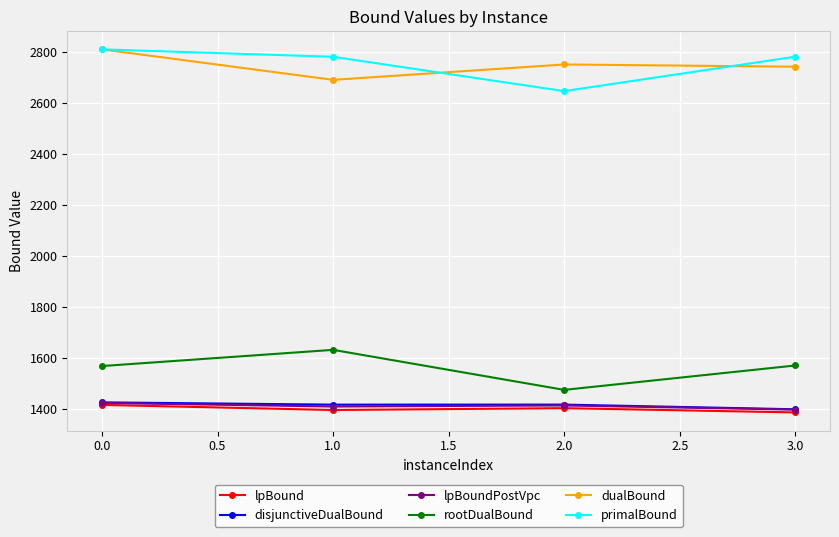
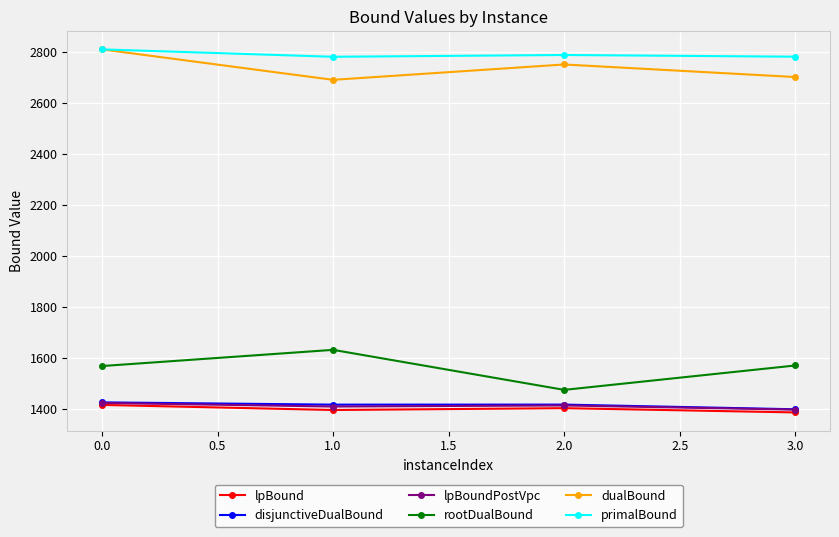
primalBound, 2.0: 2650 -> 2790
dualBound, 3.0: 2740 -> 2700
